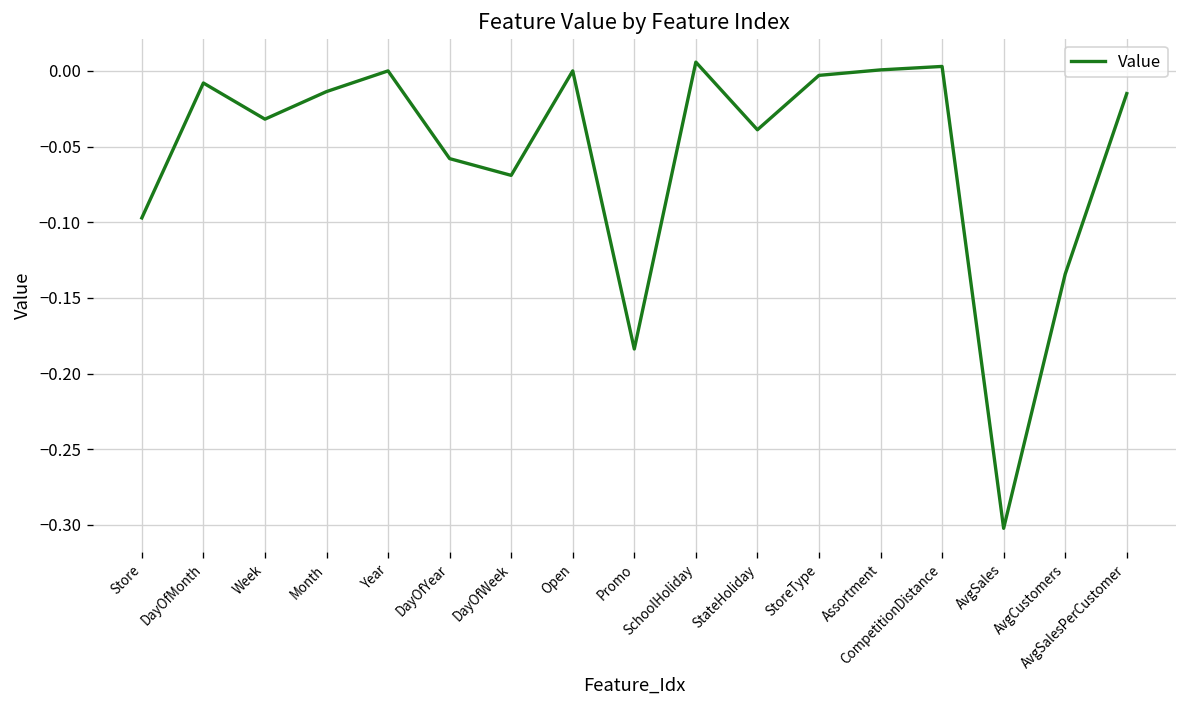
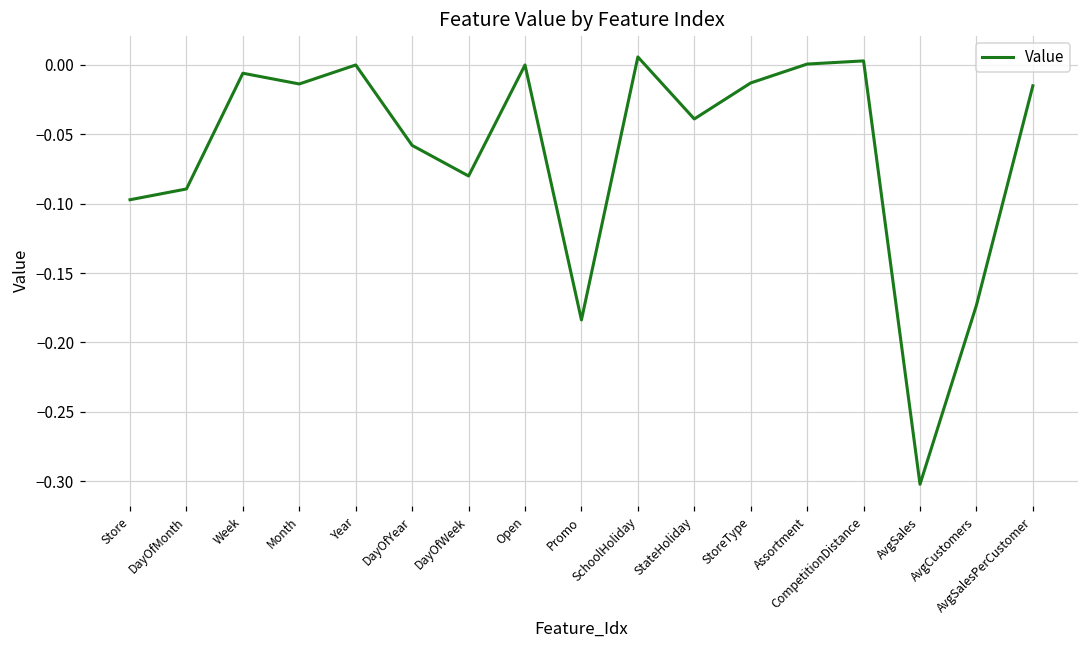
DayOfMonth: -0.008 -> -0.089
Week: -0.032 -> -0.006
DayOfWeek: -0.069 -> -0.080
StoreType: -0.003 -> -0.013
AvgCustomers: -0.134 -> -0.173
